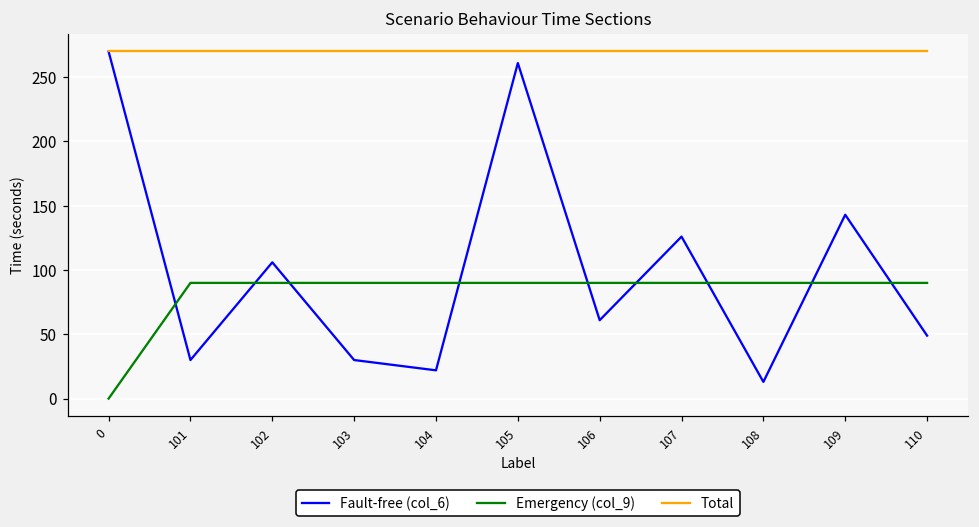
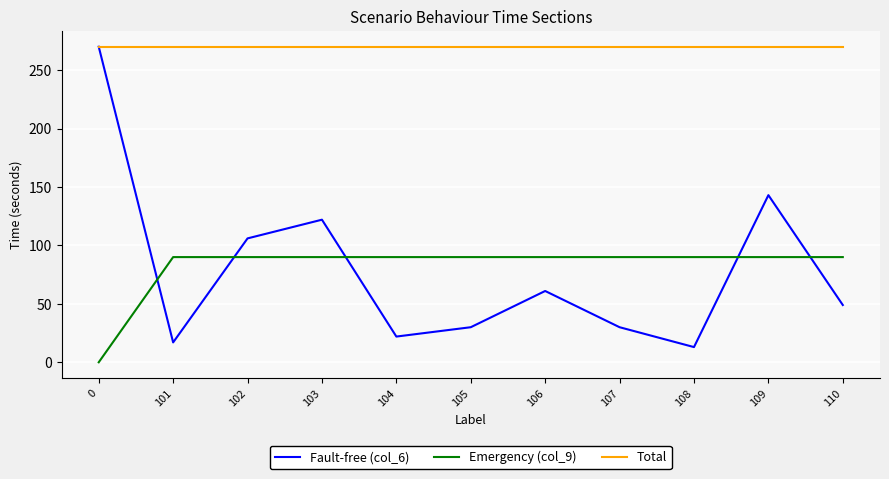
Fault-free (col_6), 101: 30 -> 17
Fault-free (col_6), 103: 30 -> 122
Fault-free (col_6), 105: 261 -> 30
Fault-free (col_6), 107: 126 -> 30
